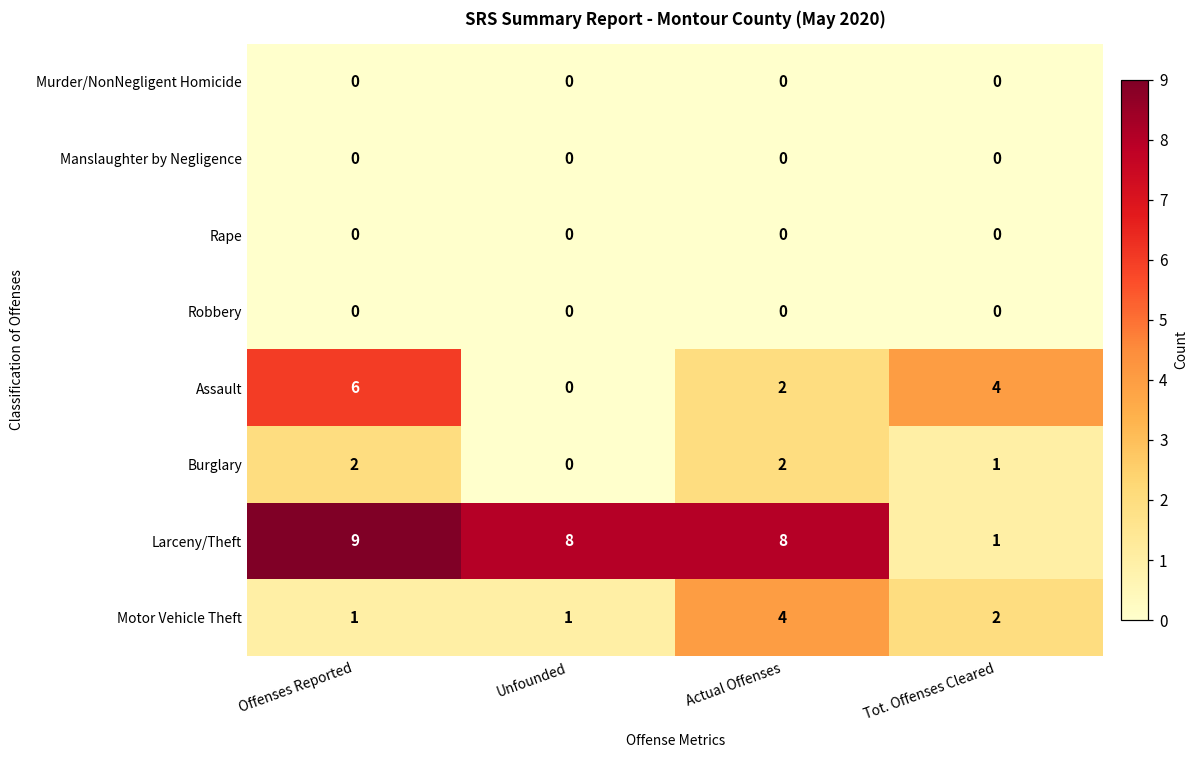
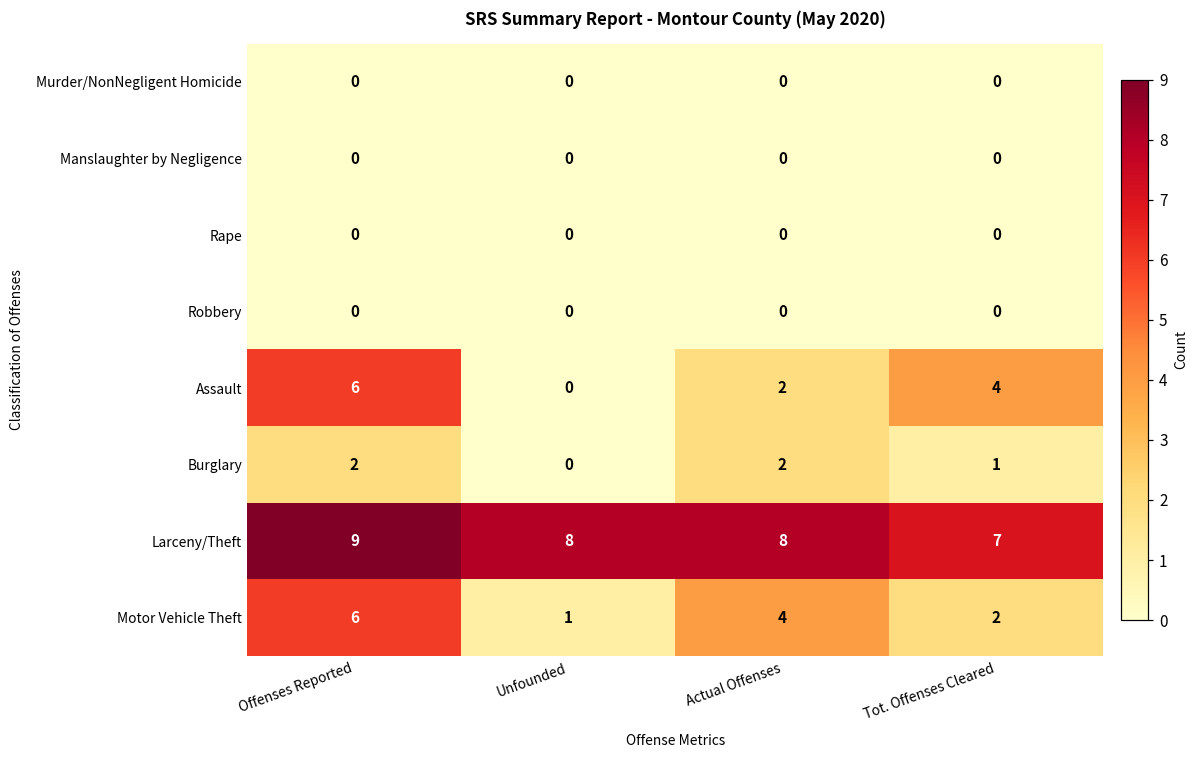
Larceny/Theft, Tot. Offenses Cleared: 1 -> 7
Motor Vehicle Theft, Offenses Reported: 1 -> 6
